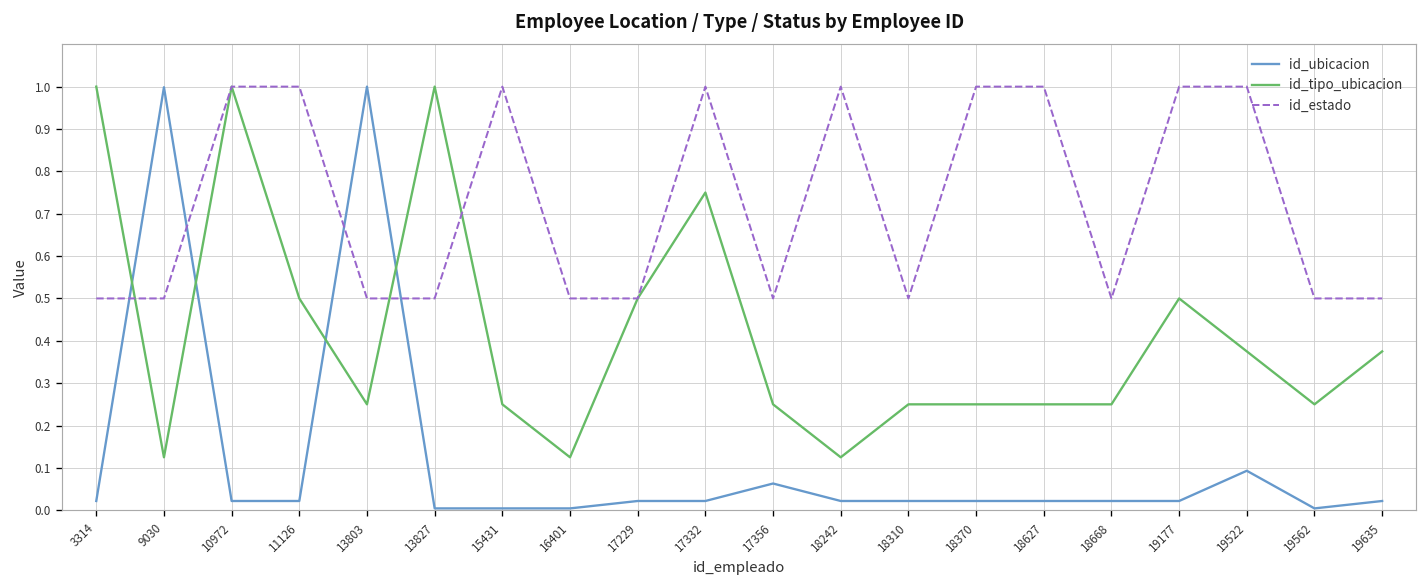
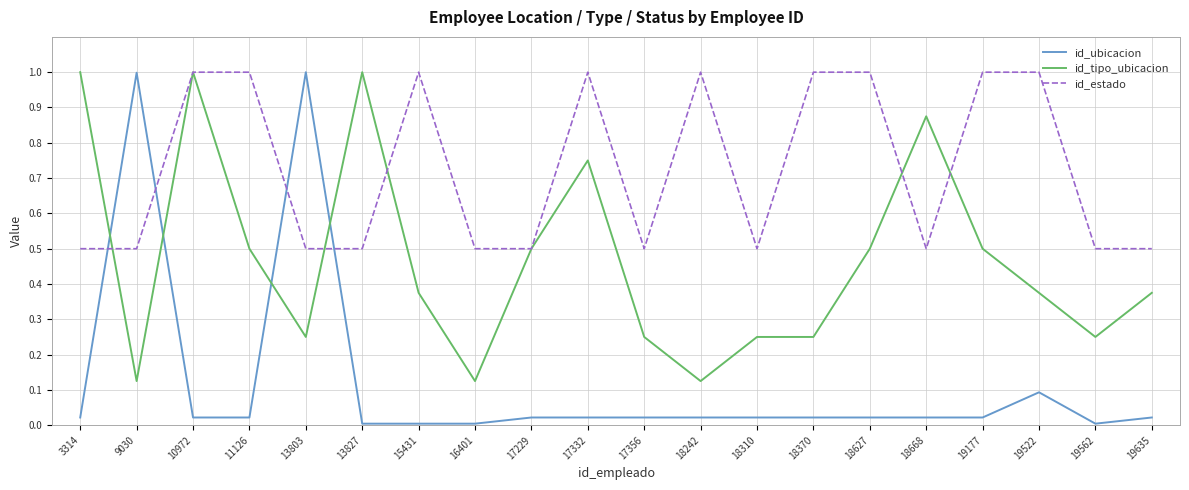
id_tipo_ubicacion, 15431: 0.25 -> 0.38
id_ubicacion, 17356: 0.06 -> 0.02
id_tipo_ubicacion, 18627: 0.25 -> 0.50
id_tipo_ubicacion, 18668: 0.25 -> 0.88
